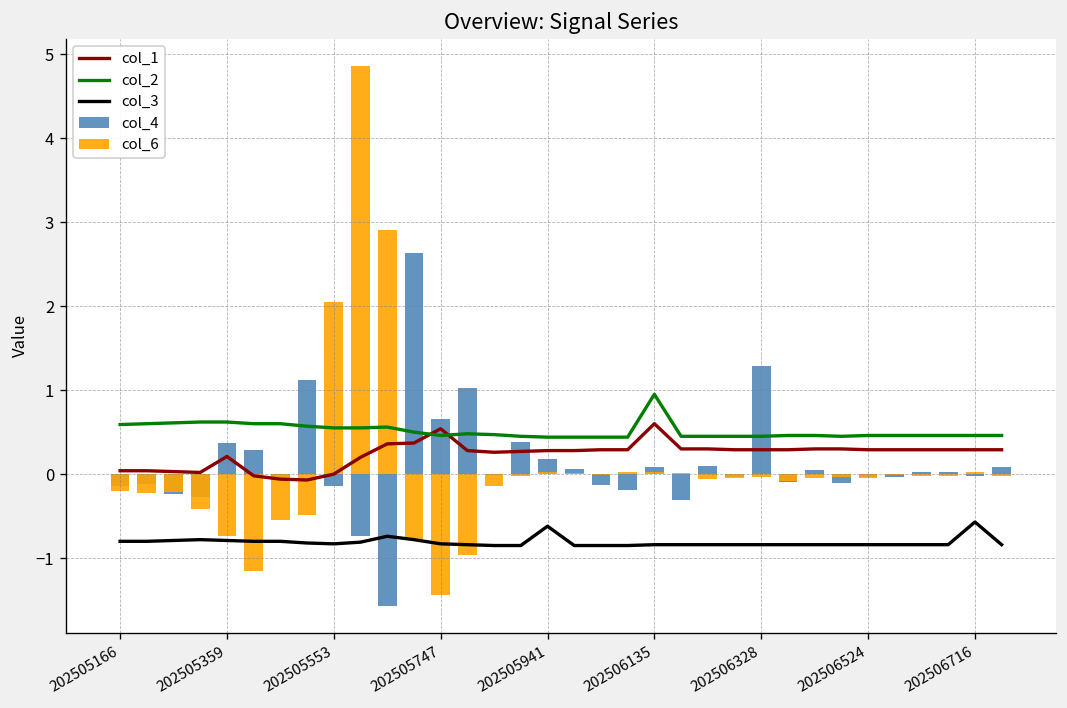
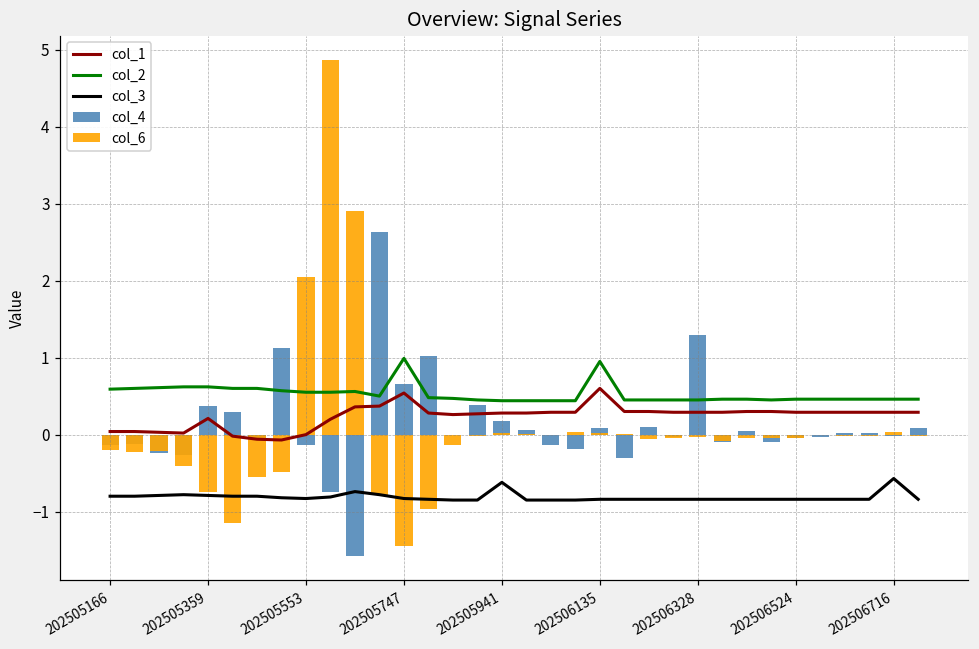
col_2, 202505747: 0.5 -> 1.0
